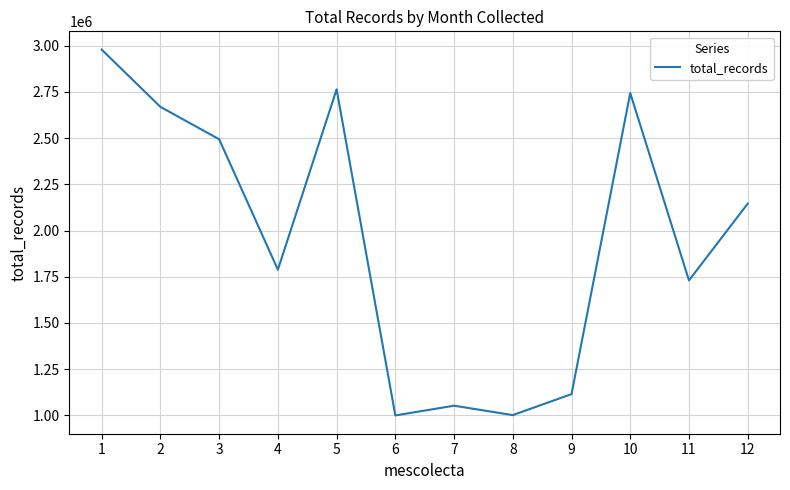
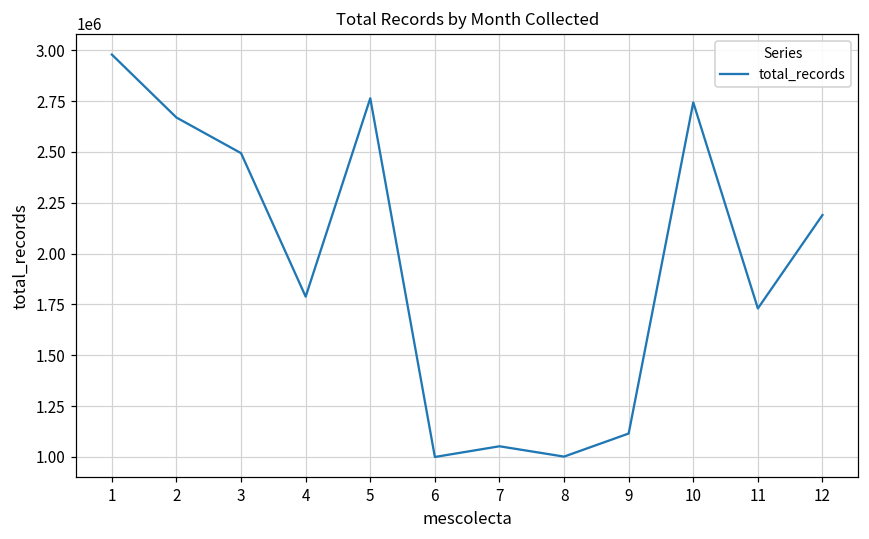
12: 2150000 -> 2190000
